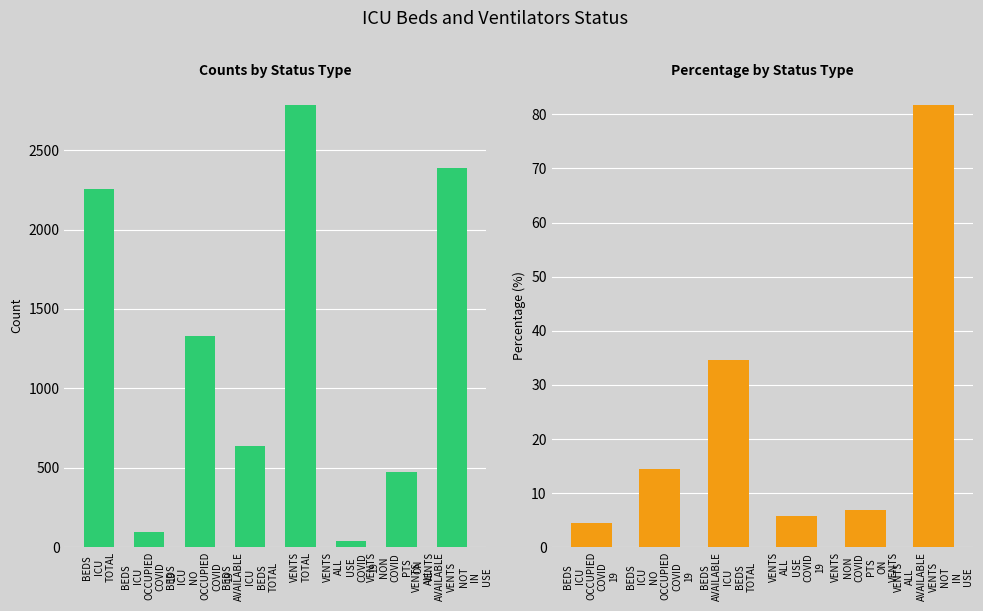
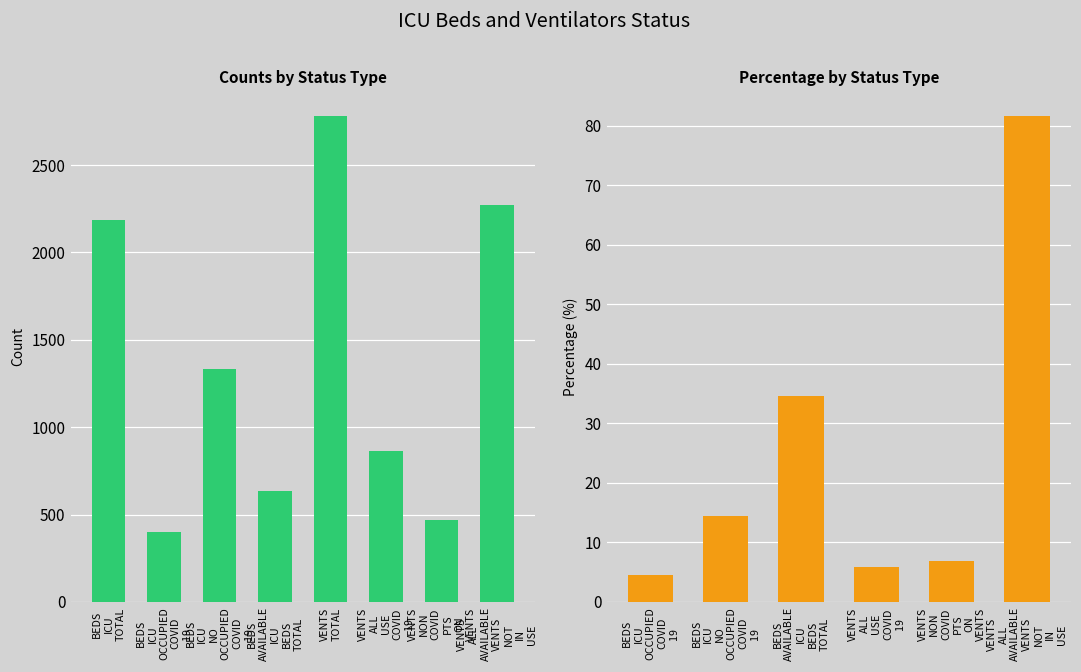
Counts by Status Type, BEDS ICU TOTAL: 2250 -> 2180
Counts by Status Type, BEDS ICU OCCUPIED COVID 19: 100 -> 400
Counts by Status Type, VENTS ALL USE COVID 19: 40 -> 860
Counts by Status Type, VENTS ALL AVAILABLE VENTS NOT IN USE: 2390 -> 2270
